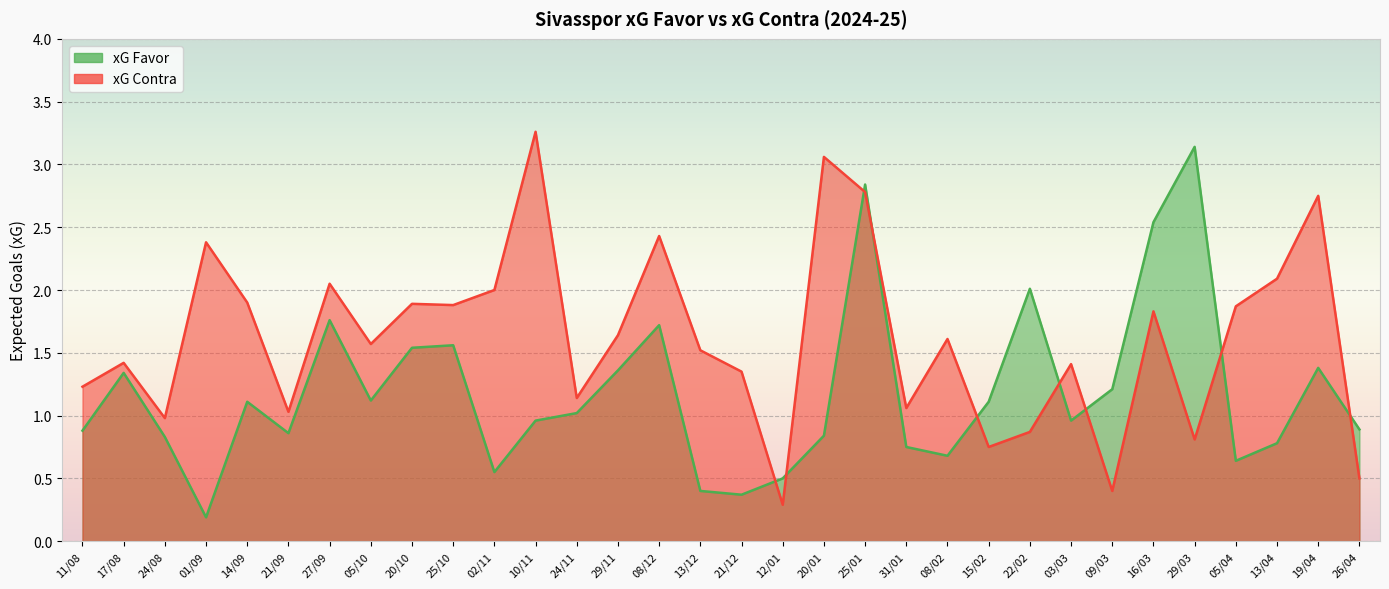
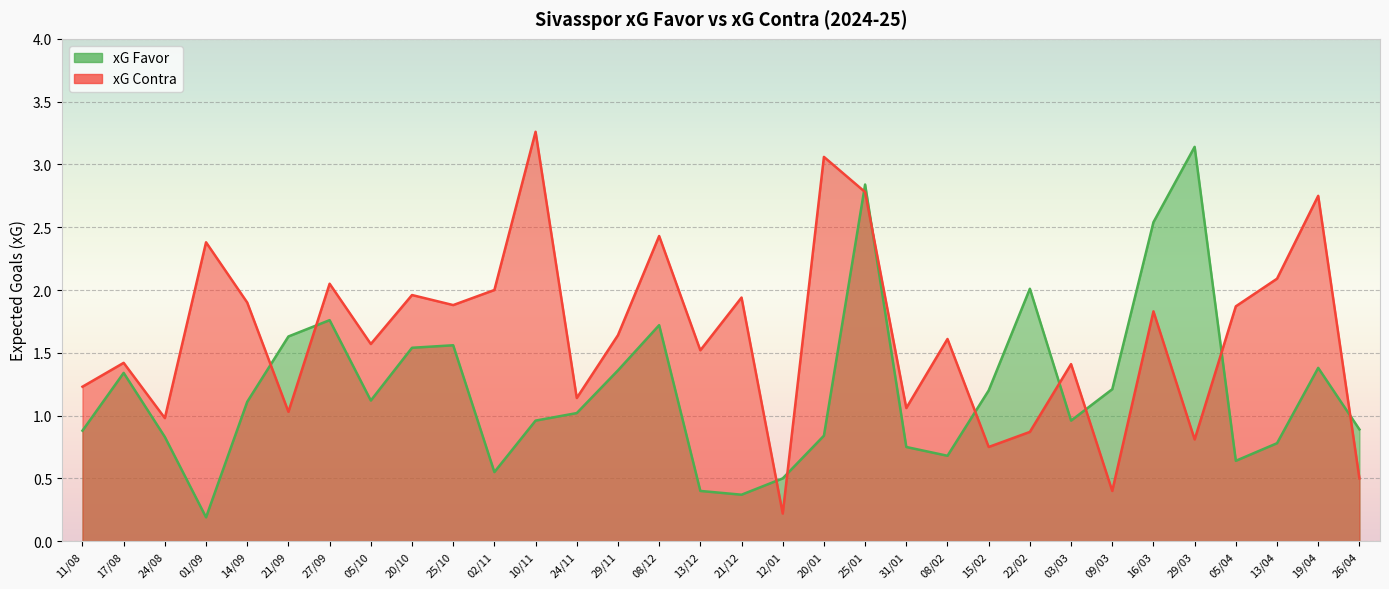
xG Favor, 21/09: 0.86 -> 1.63
xG Contra, 20/10: 1.89 -> 1.96
xG Contra, 21/12: 1.35 -> 1.94
xG Contra, 12/01: 0.29 -> 0.22
xG Favor, 15/02: 1.11 -> 1.20
